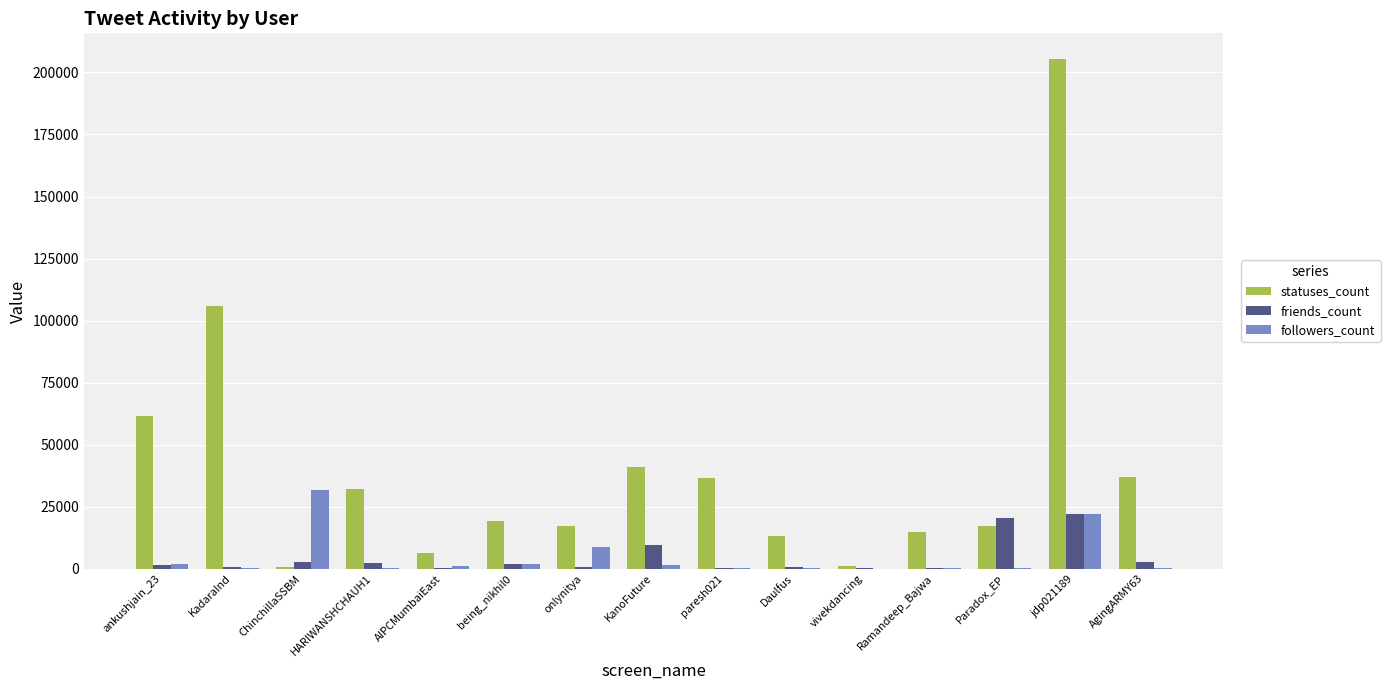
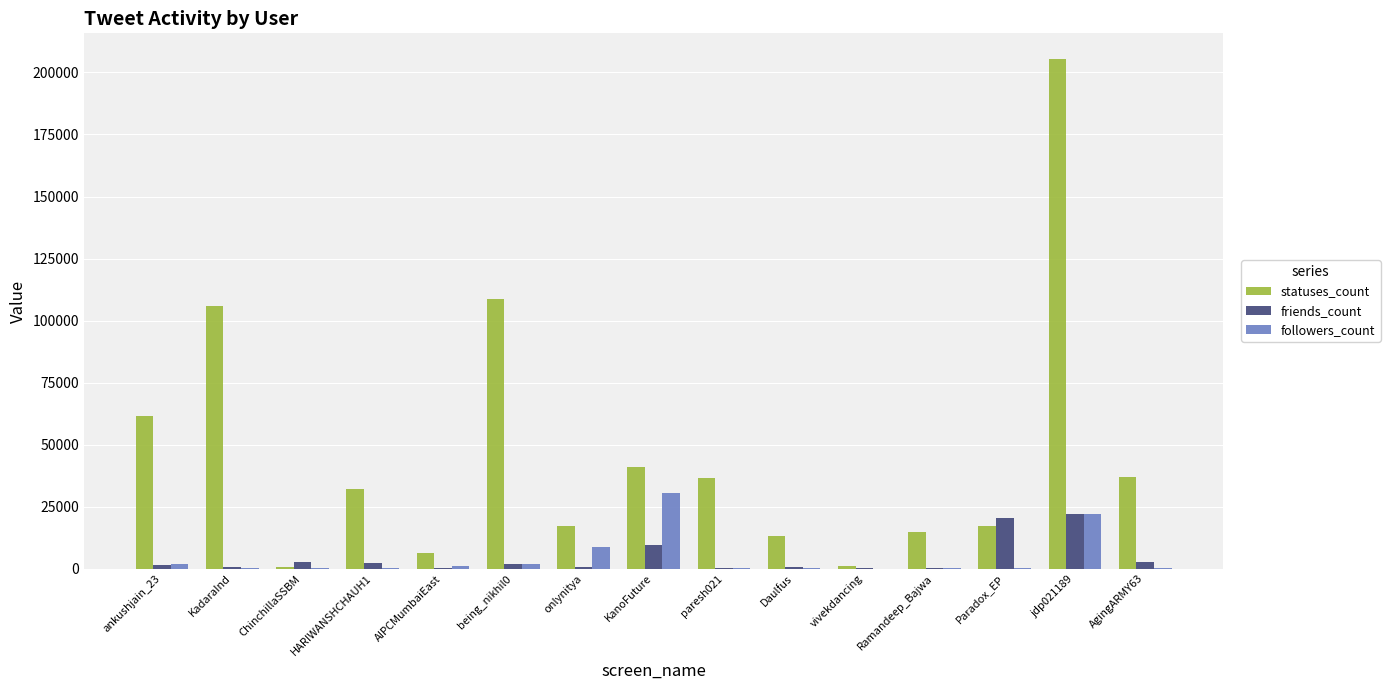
followers_count, ChinchillaSSBM: 32000 -> 0
statuses_count, being_nikhil0: 19000 -> 109000
followers_count, KanoFuture: 1000 -> 30000
